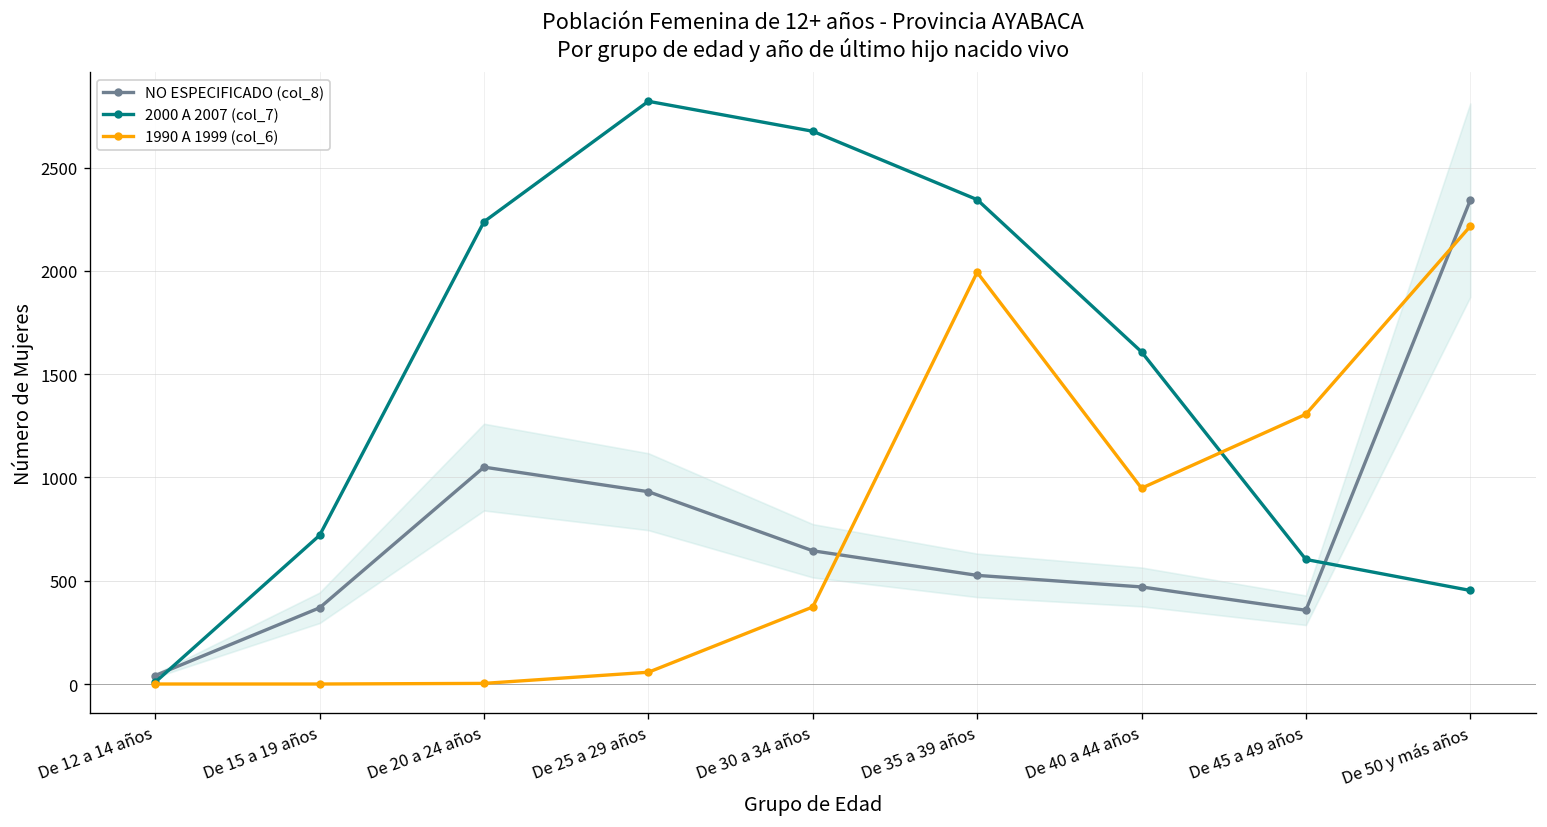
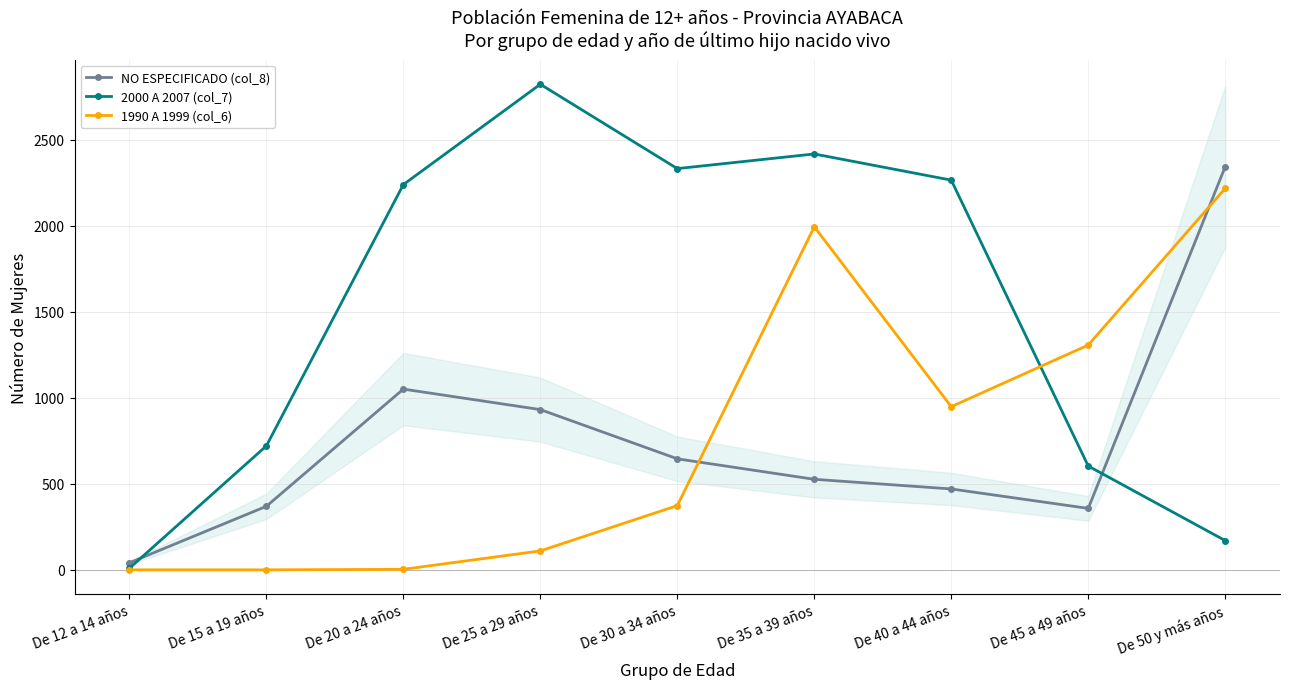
1990 A 1999 (col_6), De 25 a 29 años: 60 -> 110
2000 A 2007 (col_7), De 30 a 34 años: 2680 -> 2330
2000 A 2007 (col_7), De 35 a 39 años: 2350 -> 2420
2000 A 2007 (col_7), De 40 a 44 años: 1610 -> 2260
2000 A 2007 (col_7), De 50 y más años: 450 -> 170
